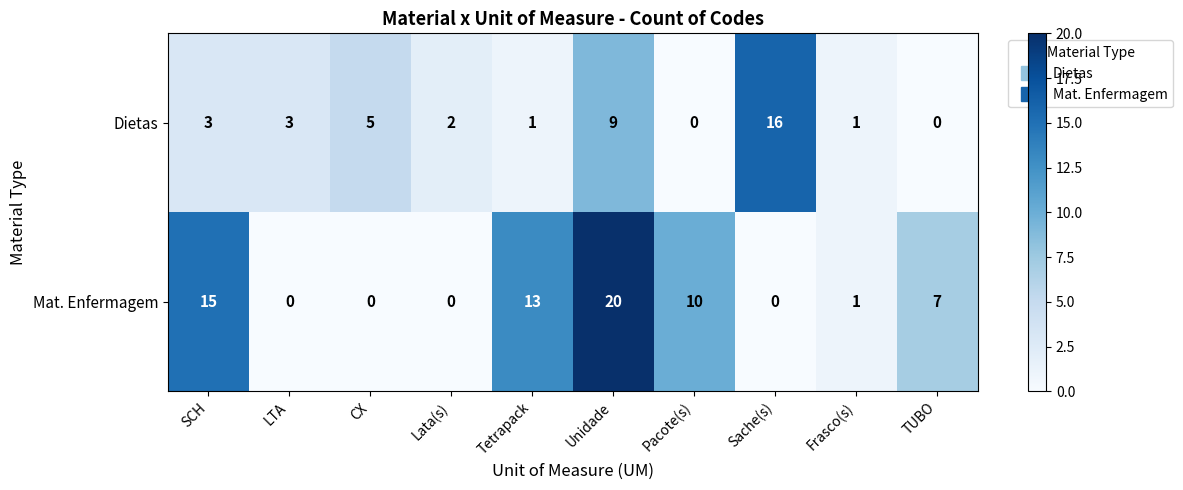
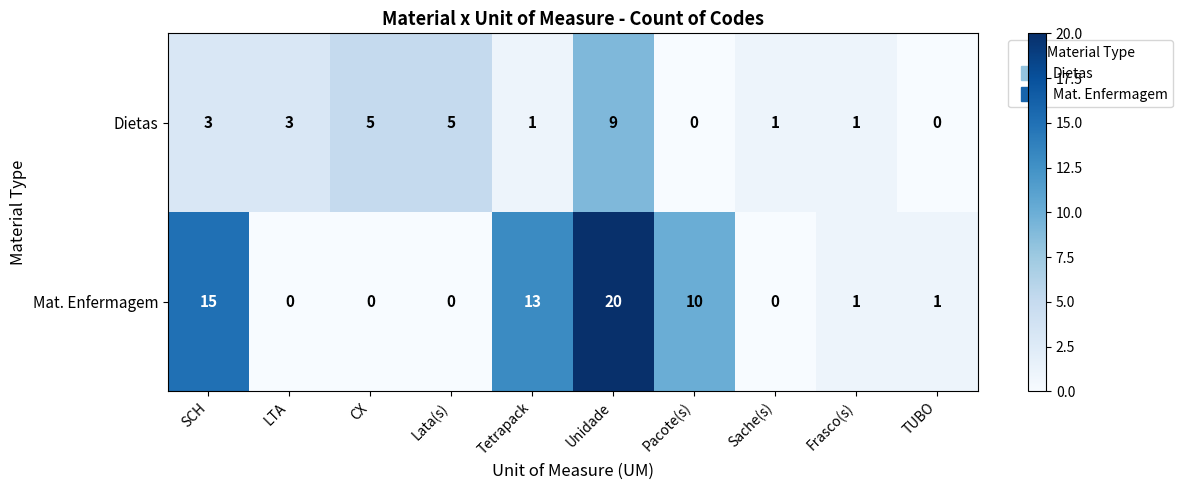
Dietas, Lata(s): 2 -> 5
Dietas, Sache(s): 16 -> 1
Mat. Enfermagem, TUBO: 7 -> 1
